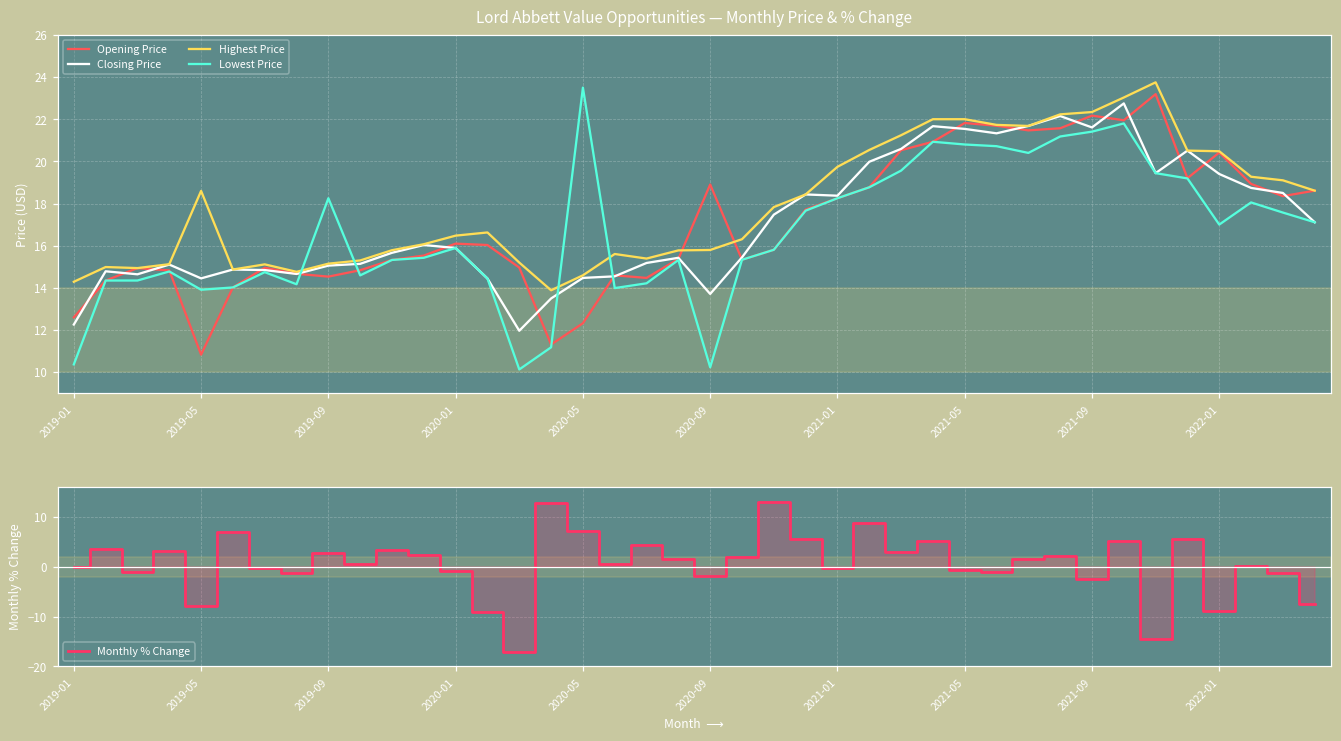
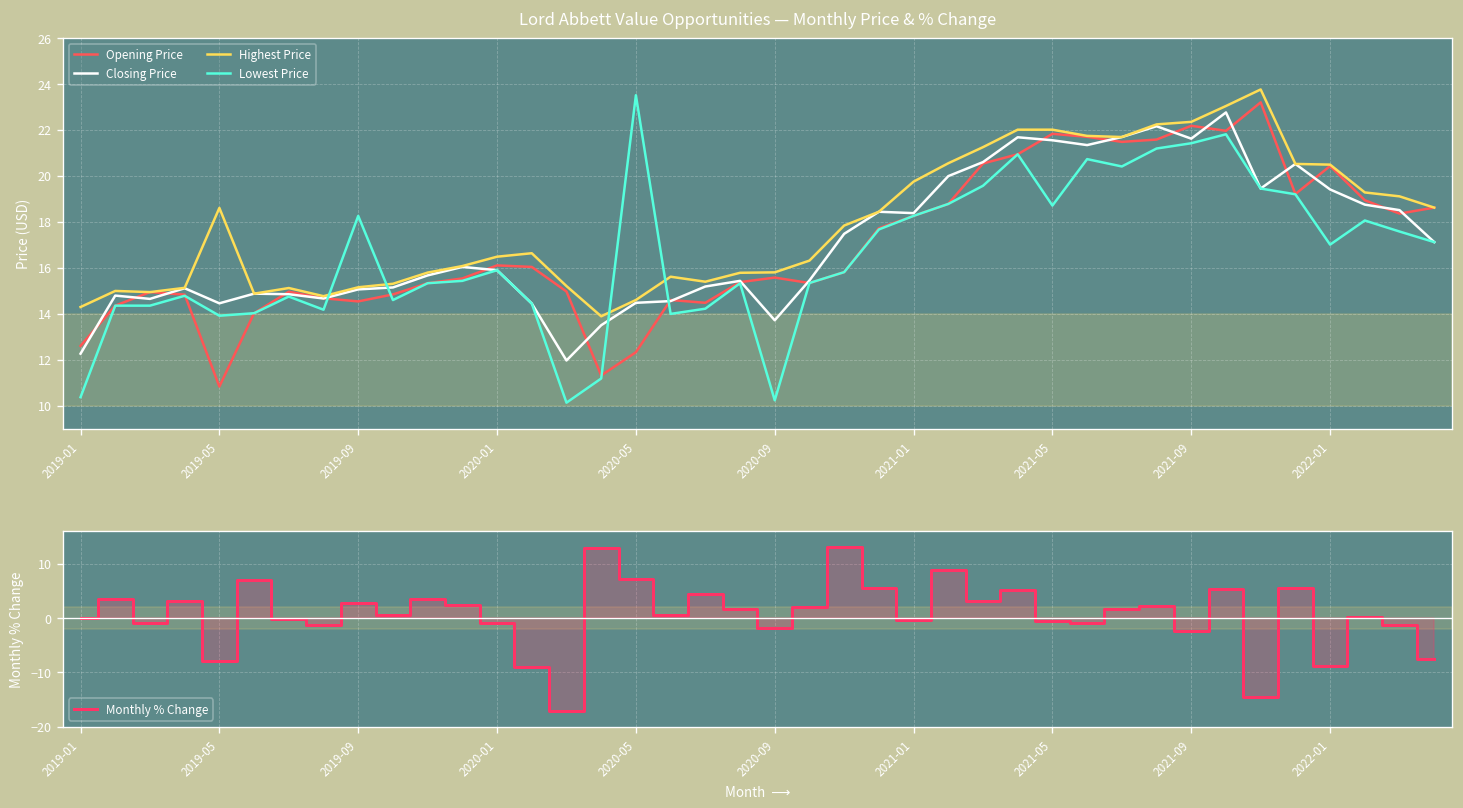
Lord Abbett Value Opportunities — Monthly Price & % Change, Opening Price, 2020-09: 18.9 -> 15.6
Lord Abbett Value Opportunities — Monthly Price & % Change, Lowest Price, 2021-05: 20.8 -> 18.7
